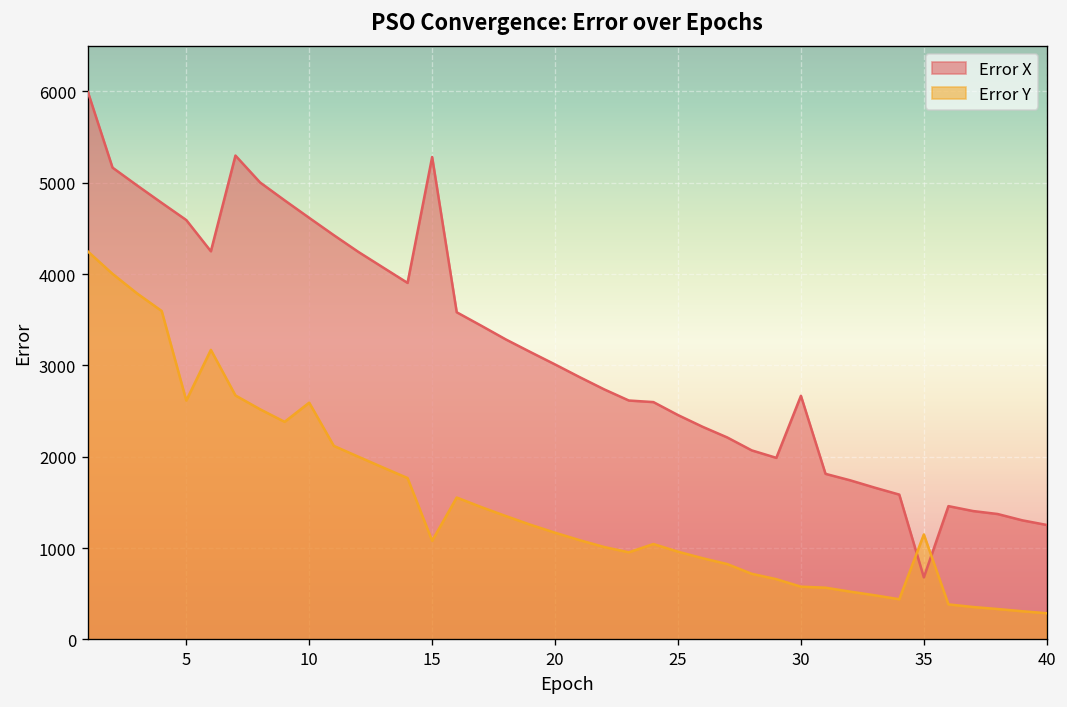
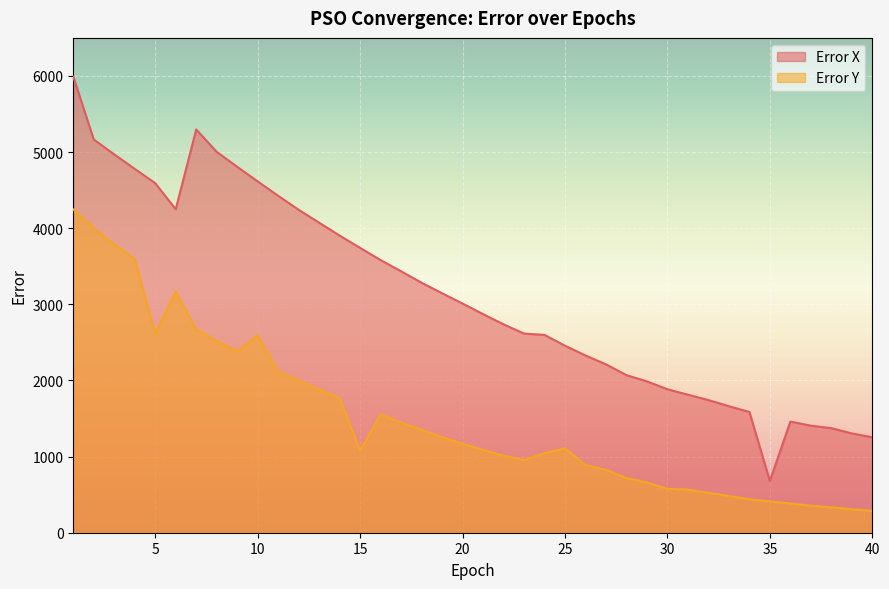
Error X, 15: 5300 -> 3700
Error Y, 25: 1000 -> 1100
Error X, 30: 2700 -> 1900
Error Y, 35: 1100 -> 400
